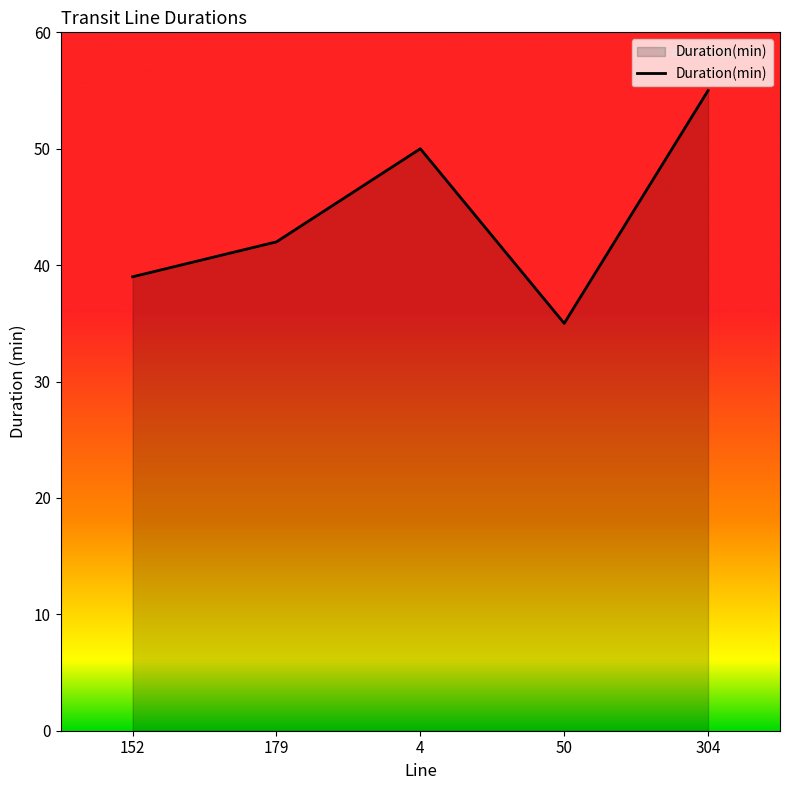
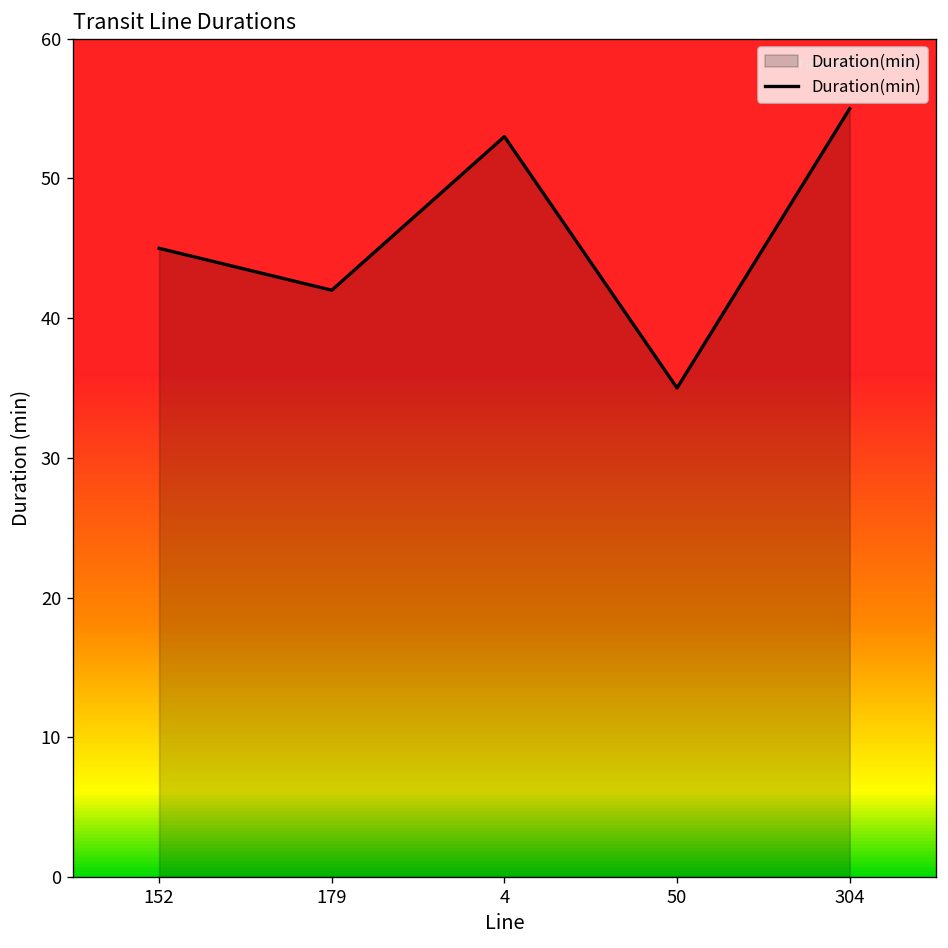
152: 39 -> 45
4: 50 -> 53
